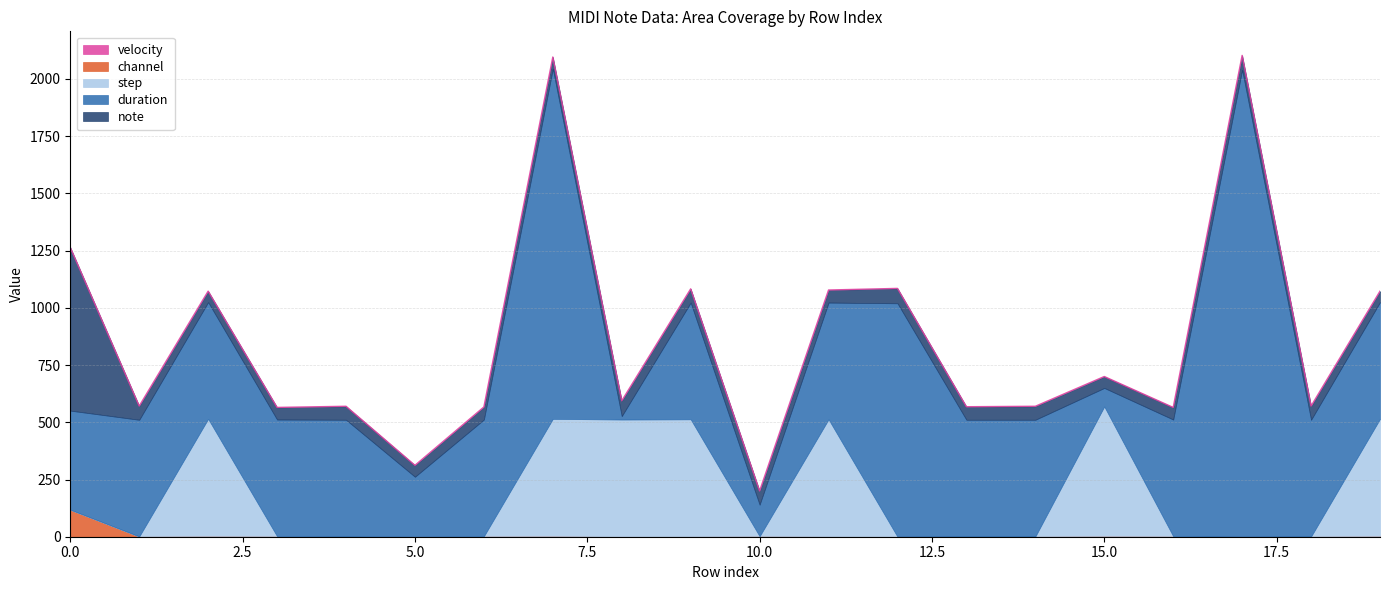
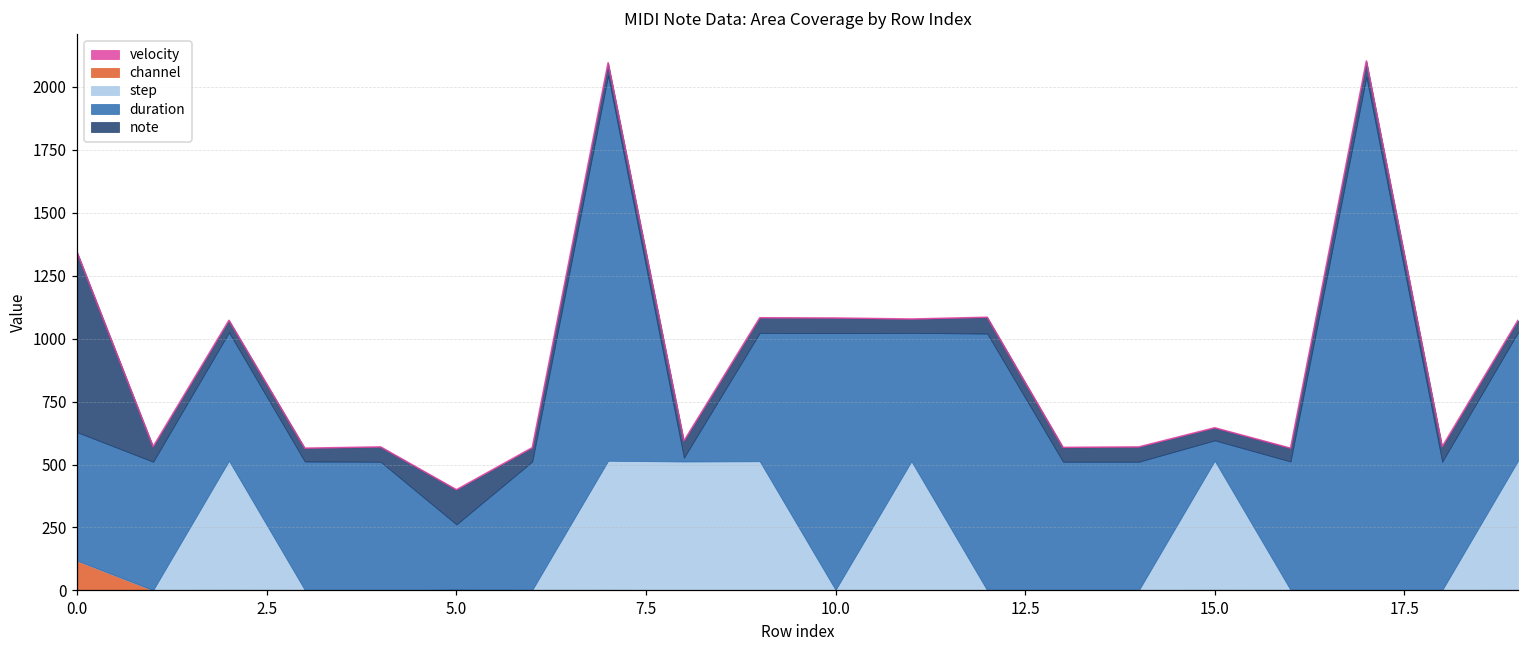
duration, 0.0: 430 -> 510
note, 5.0: 50 -> 140
duration, 10.0: 140 -> 1020
step, 15.0: 570 -> 510
